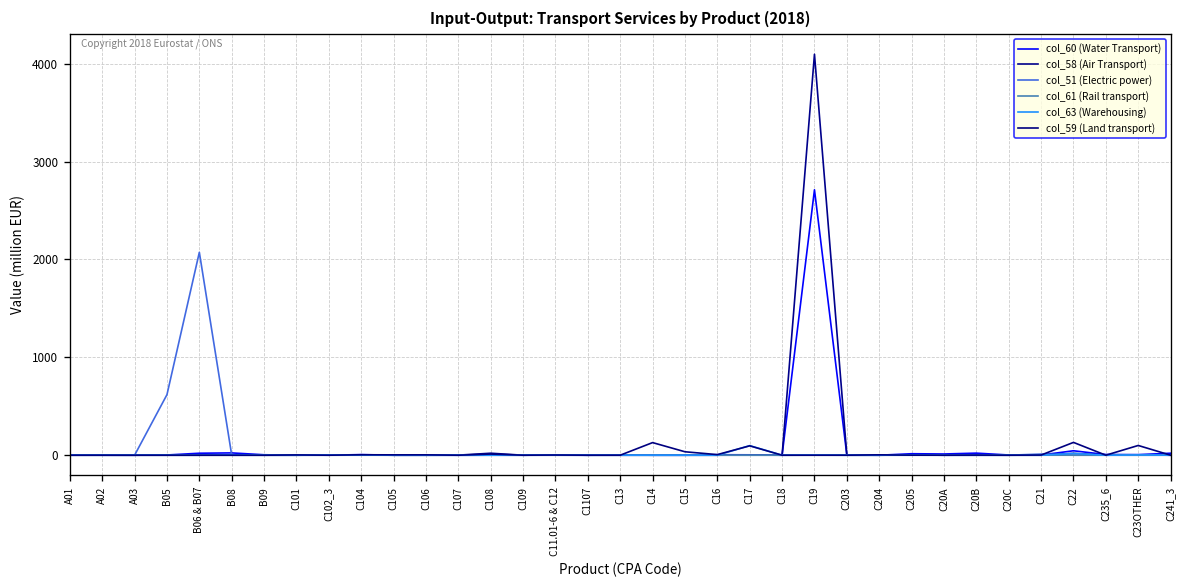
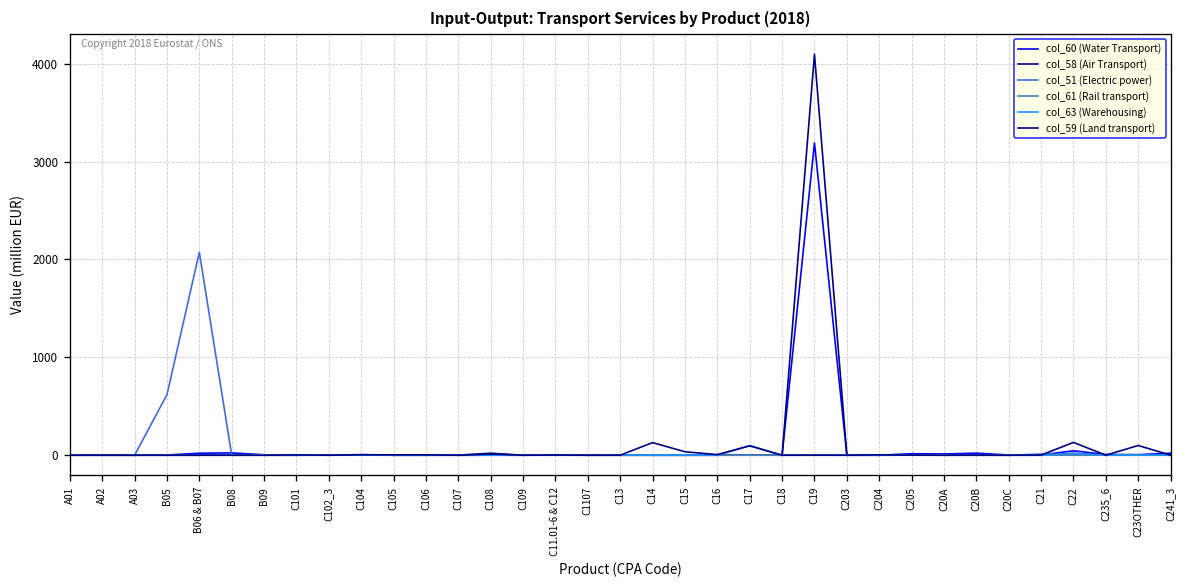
col_60 (Water Transport), C19: 2700 -> 3200
